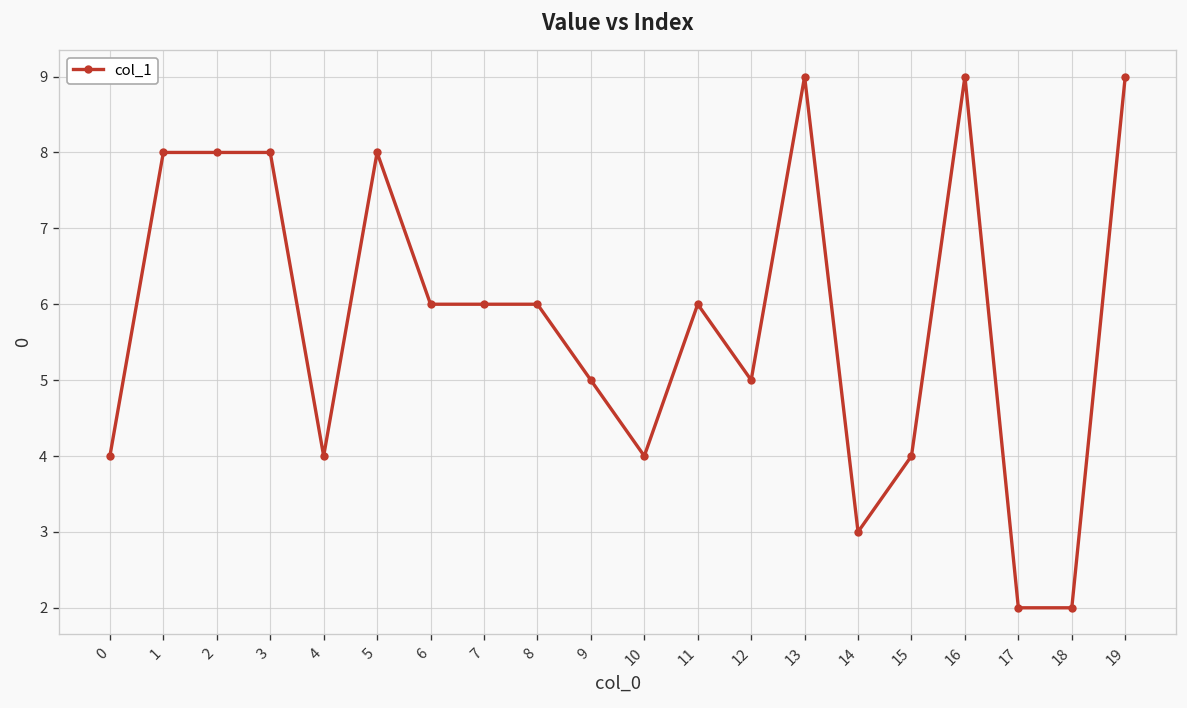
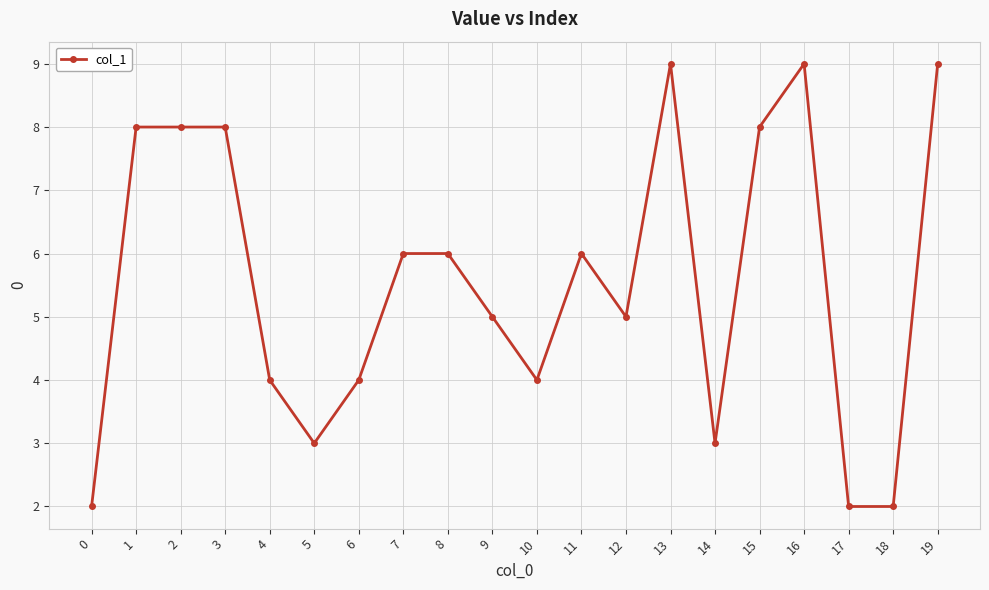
0: 4 -> 2
5: 8 -> 3
6: 6 -> 4
15: 4 -> 8
